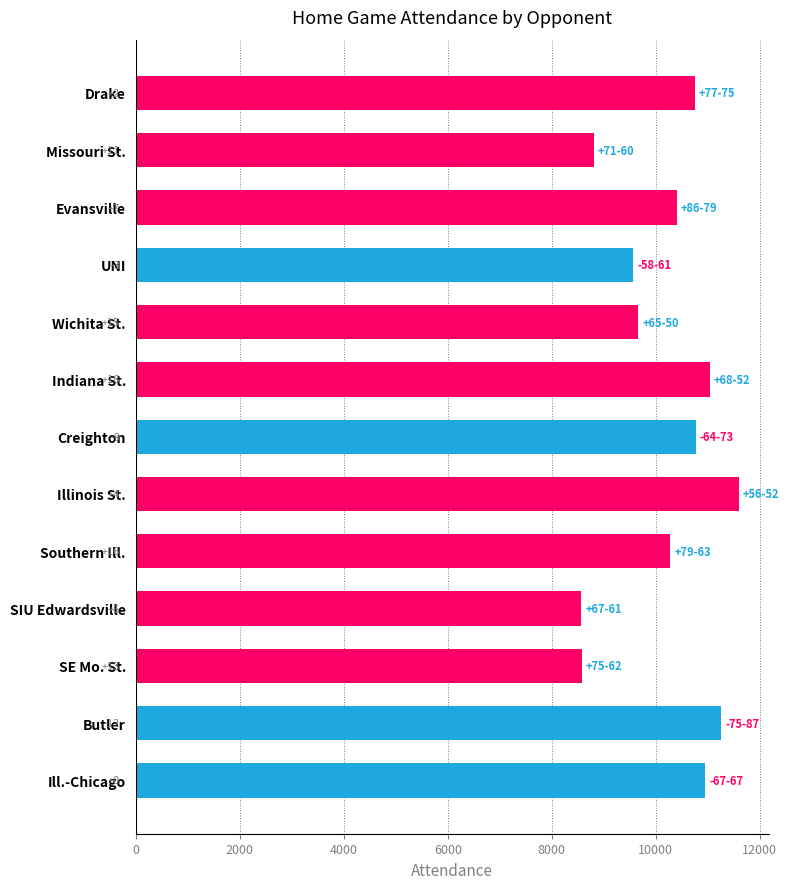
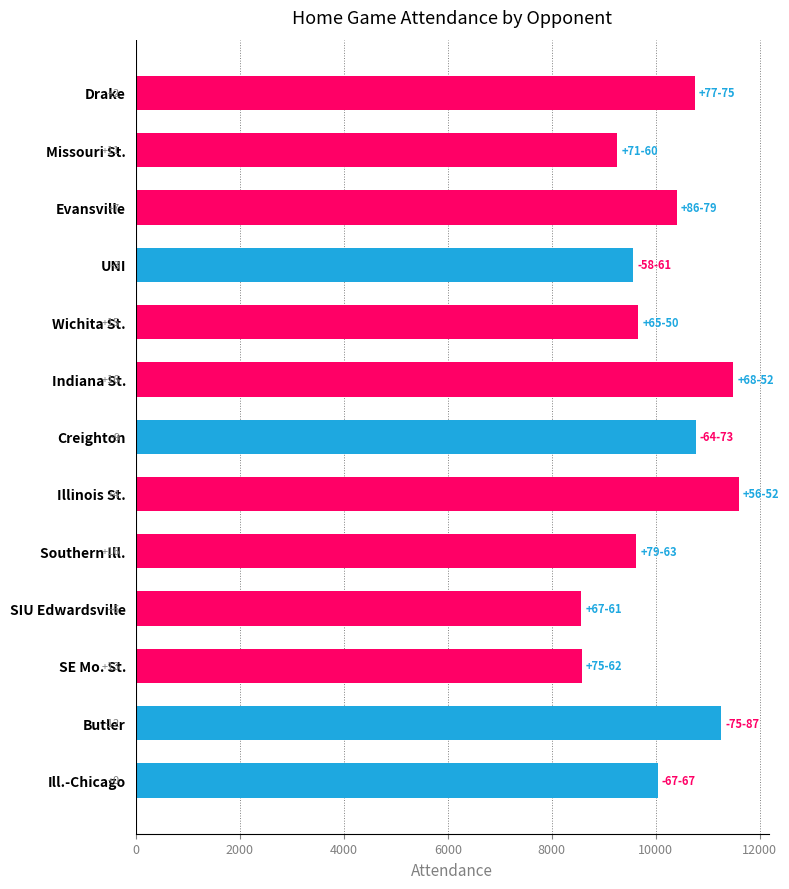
Missouri St.: 8800 -> 9300
Indiana St.: 11000 -> 11500
Southern Ill.: 10300 -> 9600
Ill.-Chicago: 11000 -> 10000
